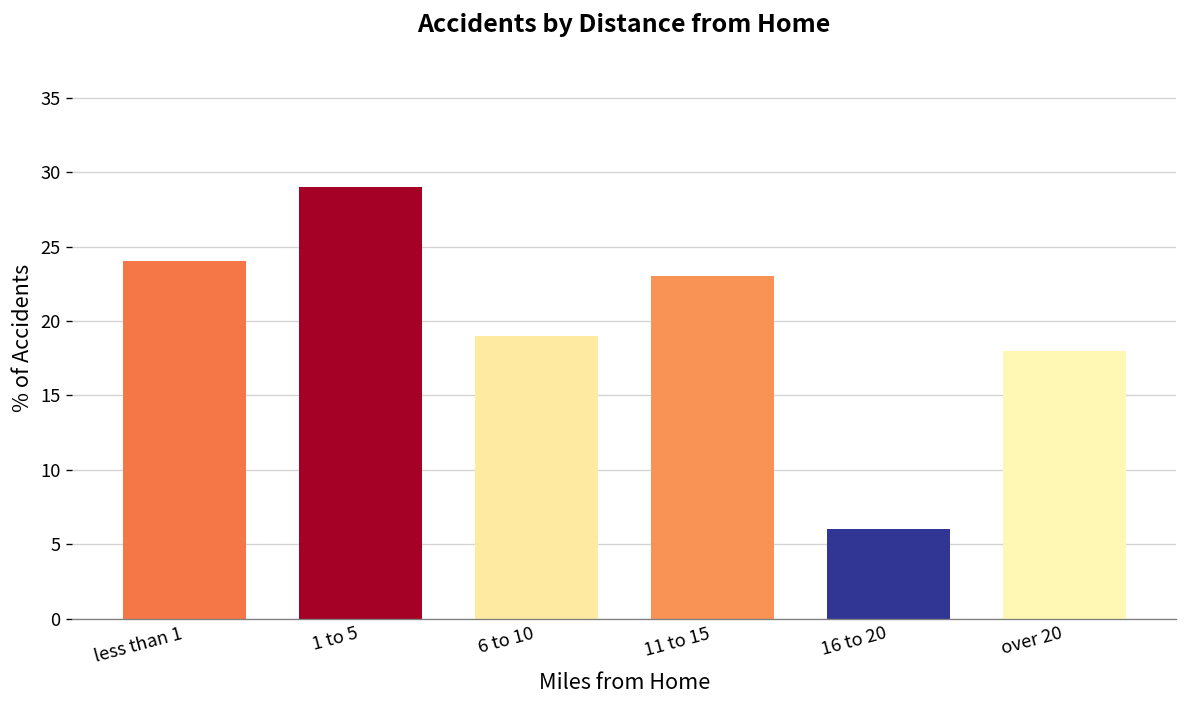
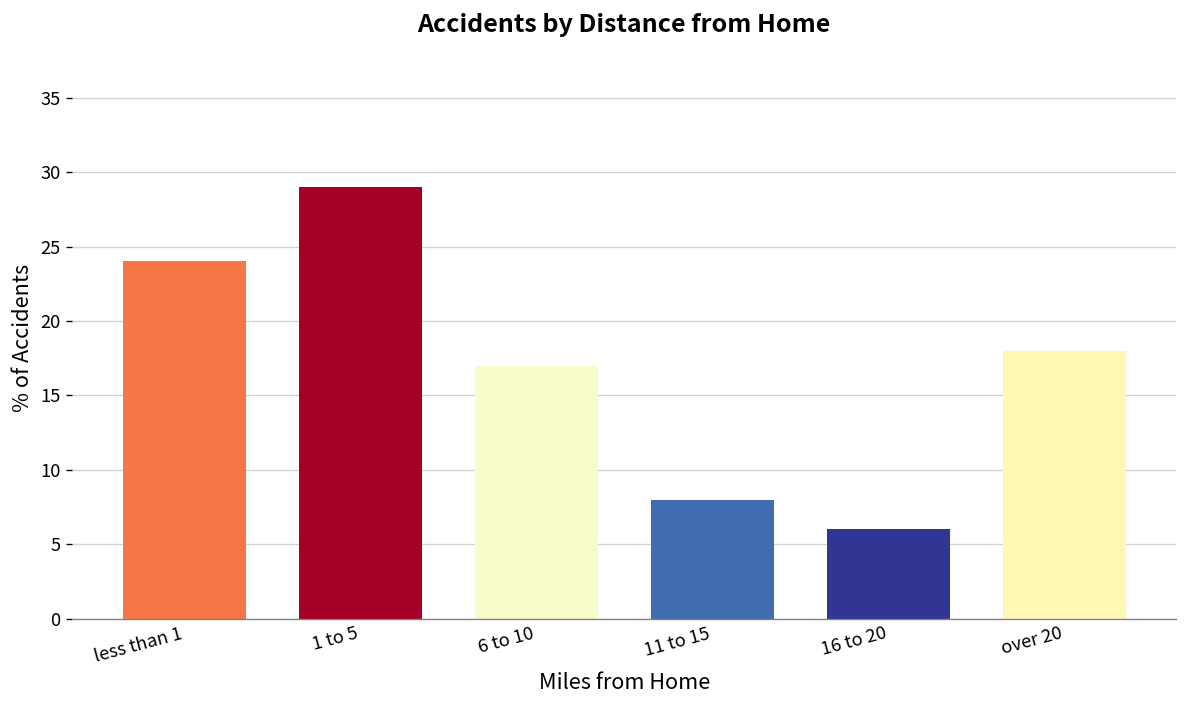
6 to 10: 19 -> 17
11 to 15: 23 -> 8
